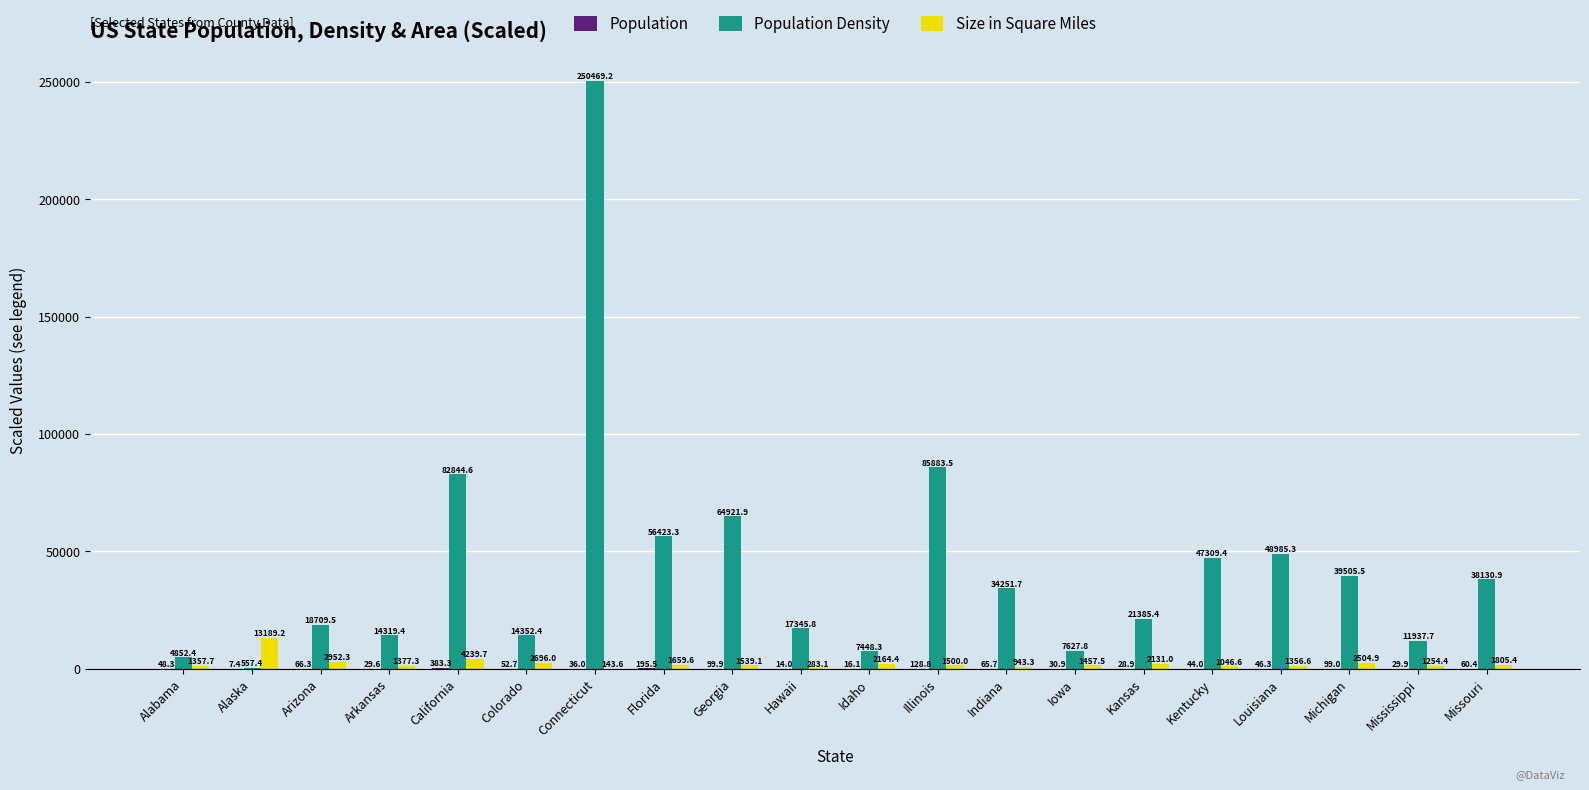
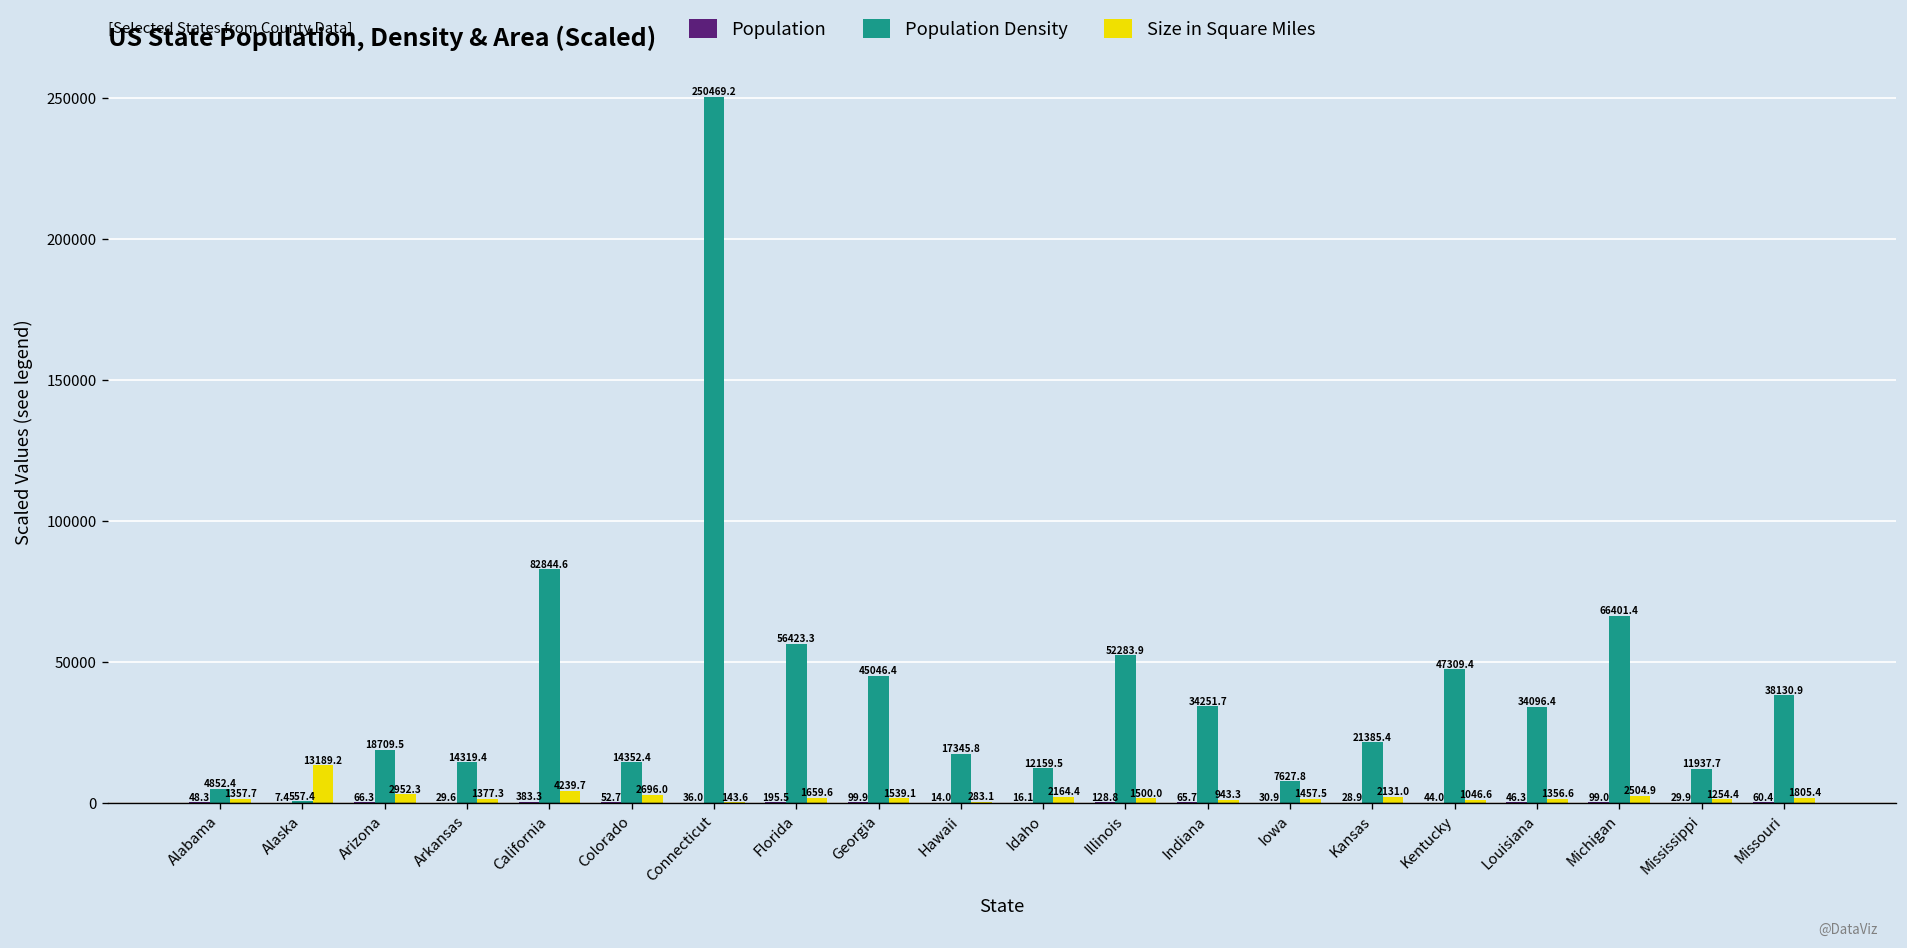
Population Density, Georgia: 64921.9 -> 45046.4
Population Density, Idaho: 7448.3 -> 12159.5
Population Density, Illinois: 85883.5 -> 52283.9
Population Density, Louisiana: 48985.3 -> 34096.4
Population Density, Michigan: 39505.5 -> 66401.4
